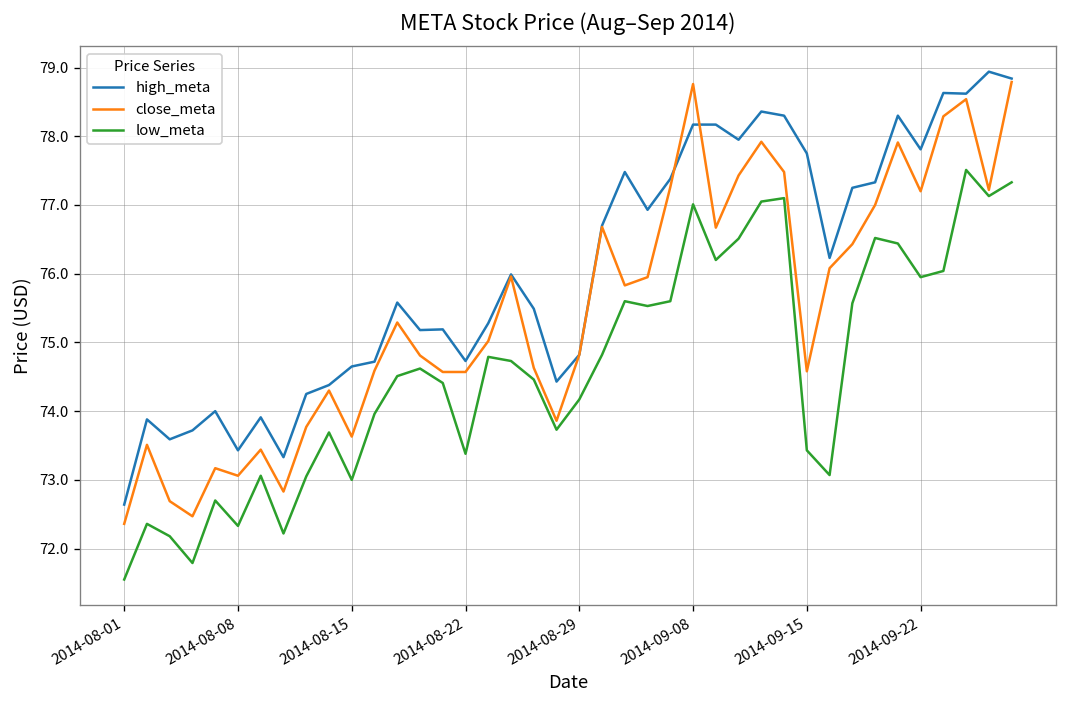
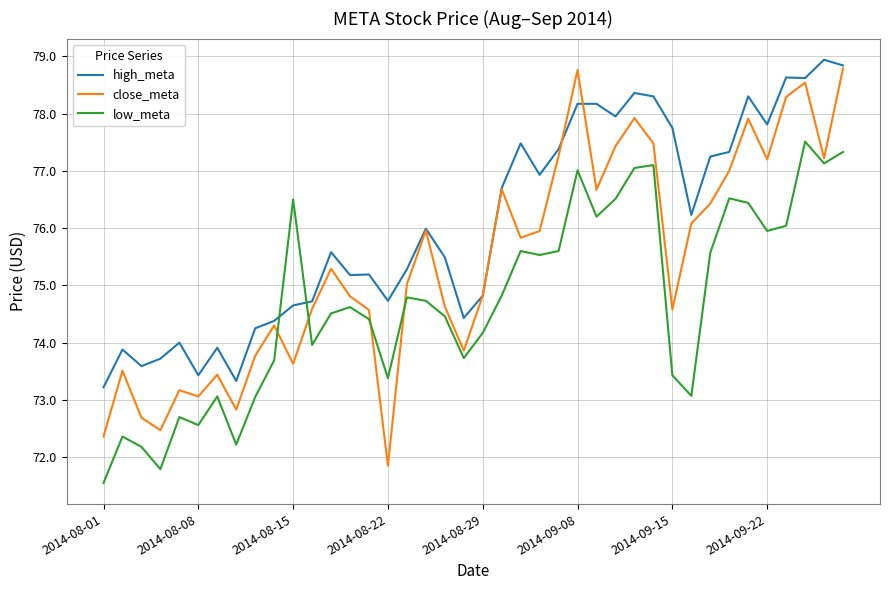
high_meta, 2014-08-01: 72.6 -> 73.2
low_meta, 2014-08-08: 72.3 -> 72.6
low_meta, 2014-08-15: 73.0 -> 76.5
close_meta, 2014-08-22: 74.6 -> 71.9
